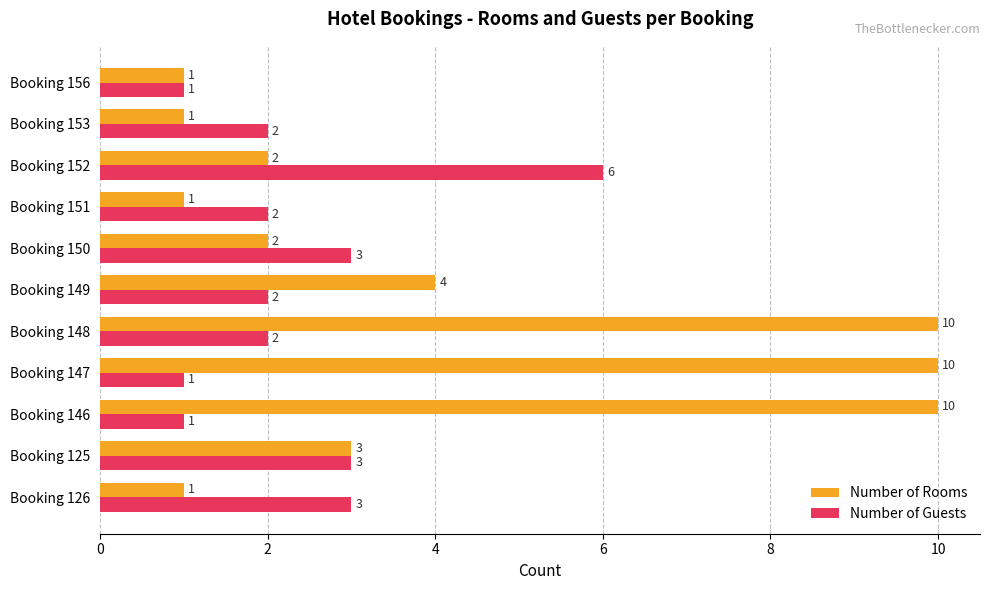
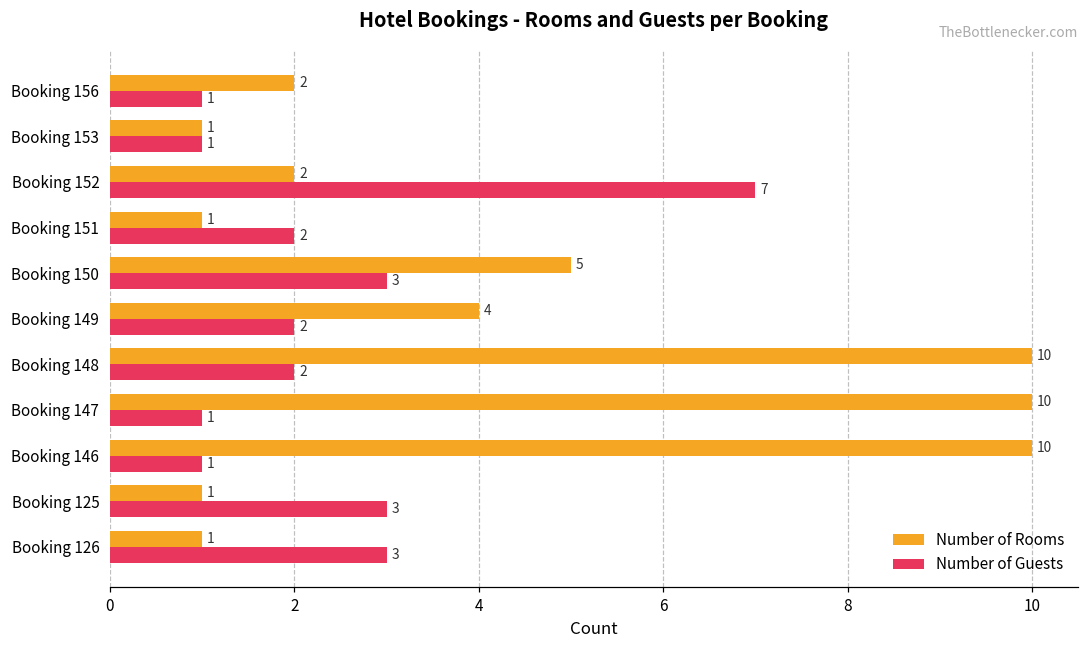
Number of Rooms, Booking 156: 1 -> 2
Number of Guests, Booking 153: 2 -> 1
Number of Guests, Booking 152: 6 -> 7
Number of Rooms, Booking 150: 2 -> 5
Number of Rooms, Booking 125: 3 -> 1
